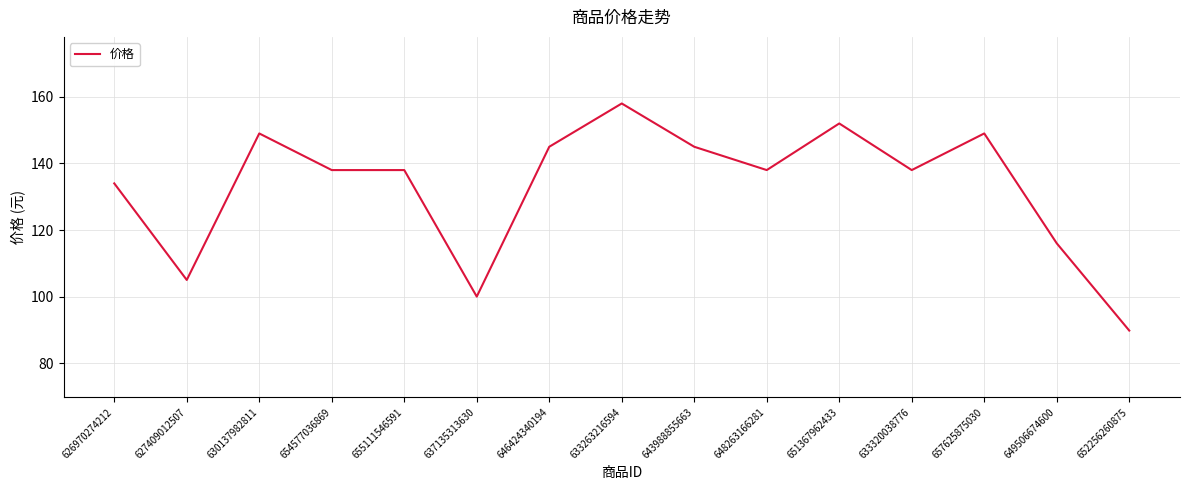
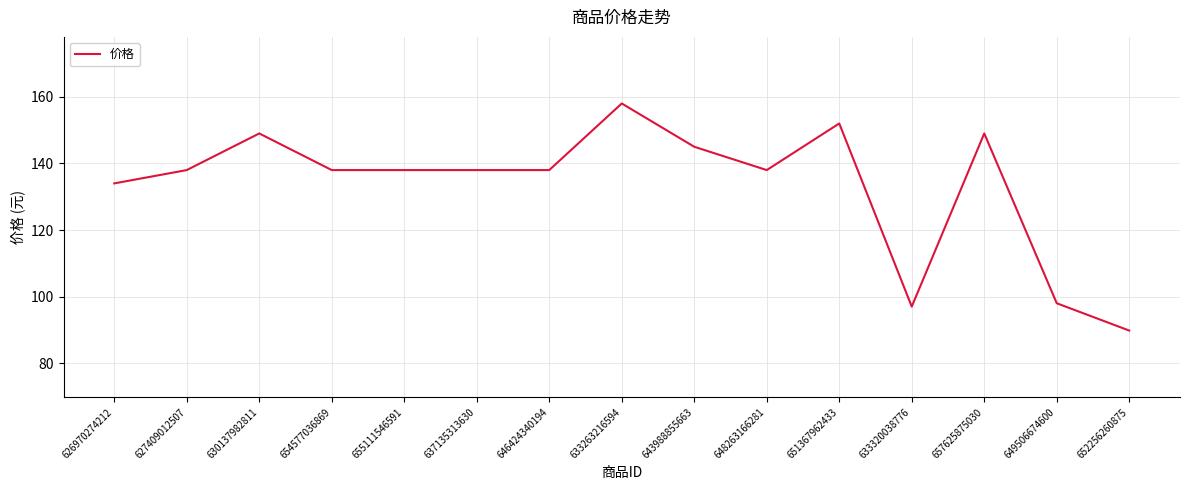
627409012507: 105 -> 138
637135313630: 100 -> 138
646424340194: 145 -> 138
633320038776: 138 -> 97
649506674600: 116 -> 98
